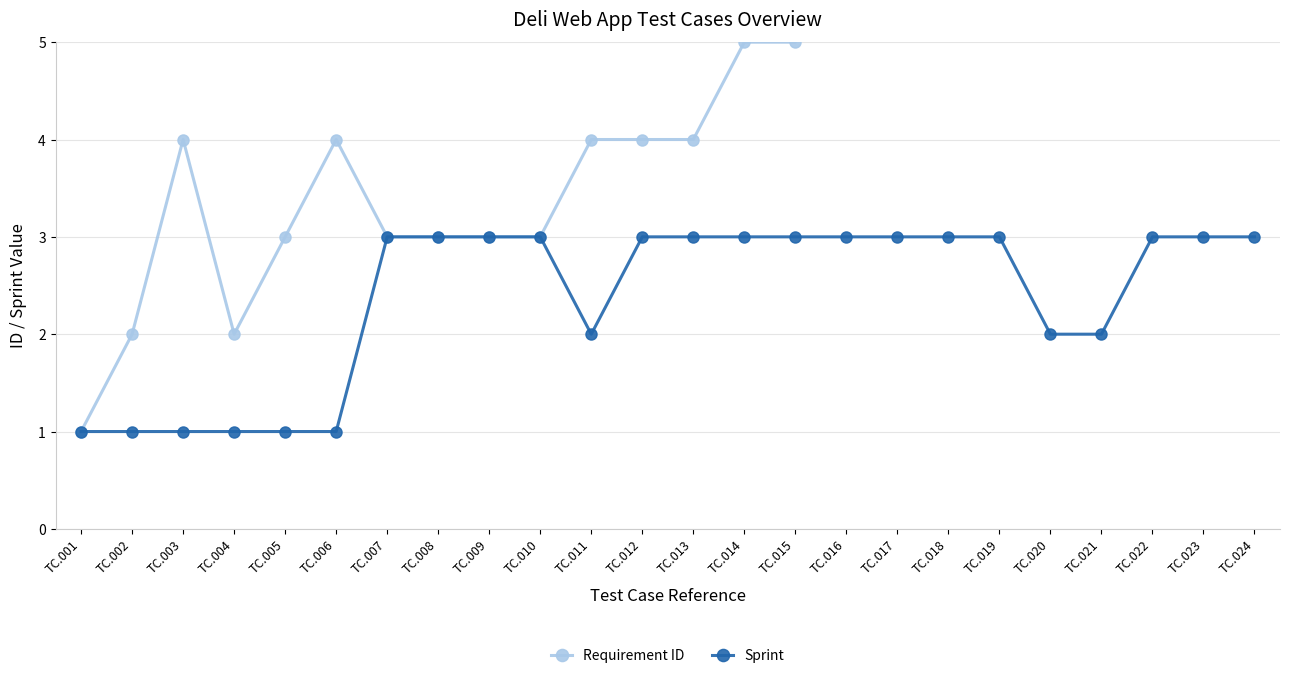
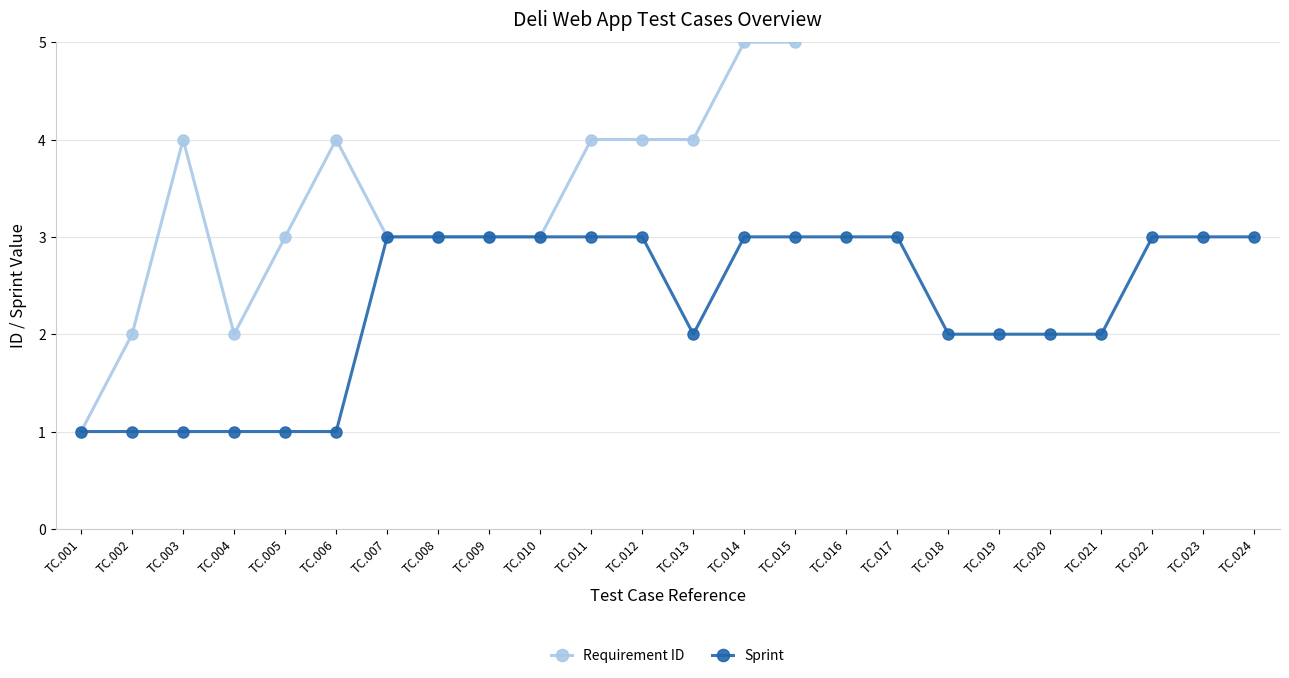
Sprint, TC.011: 2 -> 3
Sprint, TC.013: 3 -> 2
Sprint, TC.018: 3 -> 2
Sprint, TC.019: 3 -> 2
